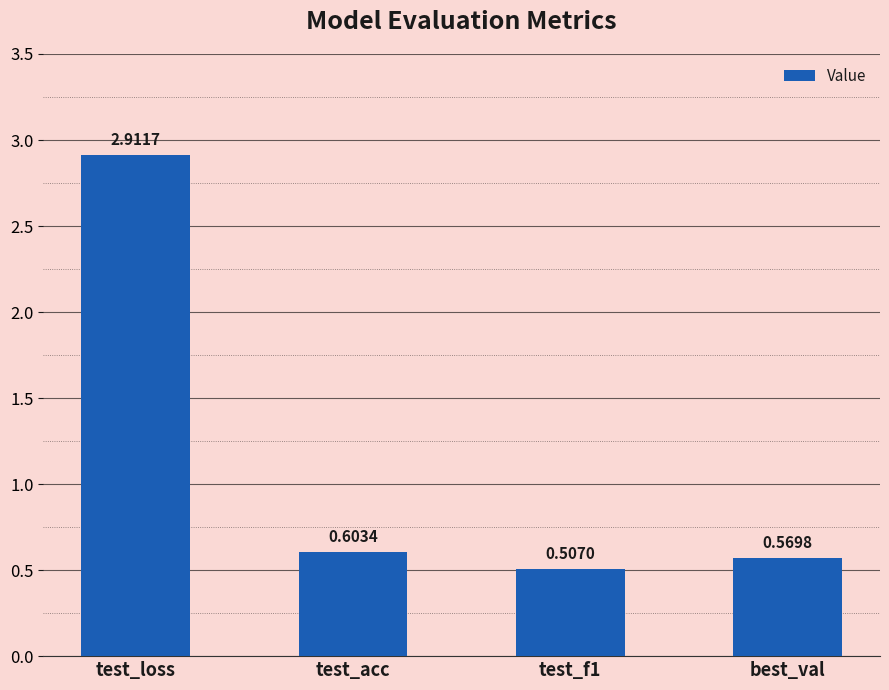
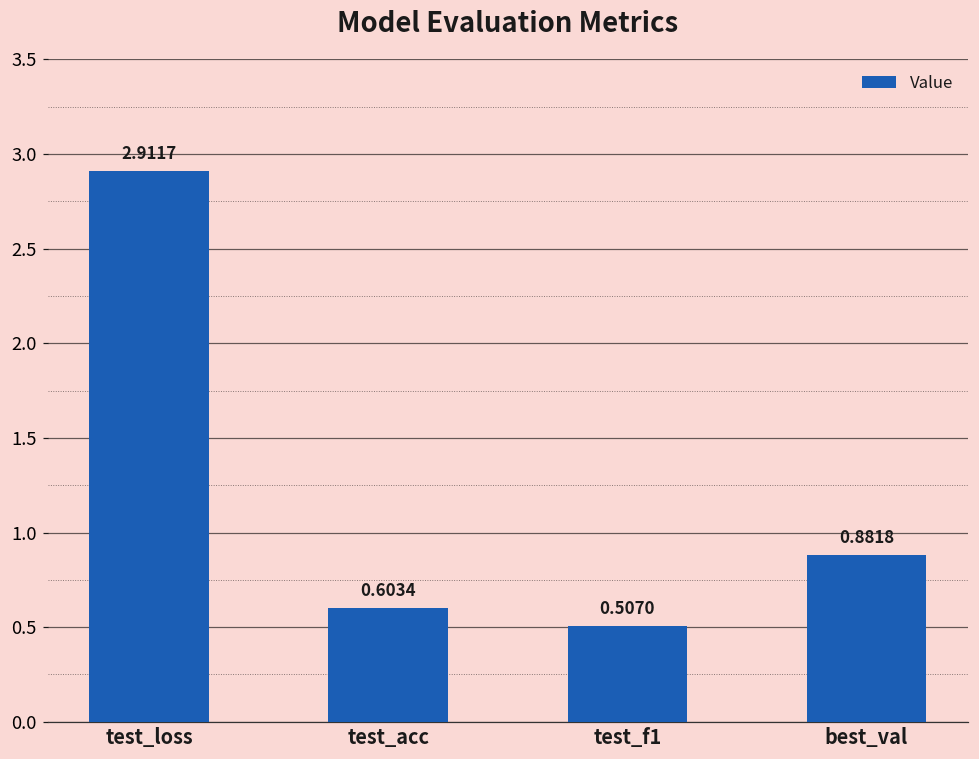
best_val: 0.5698 -> 0.8818
